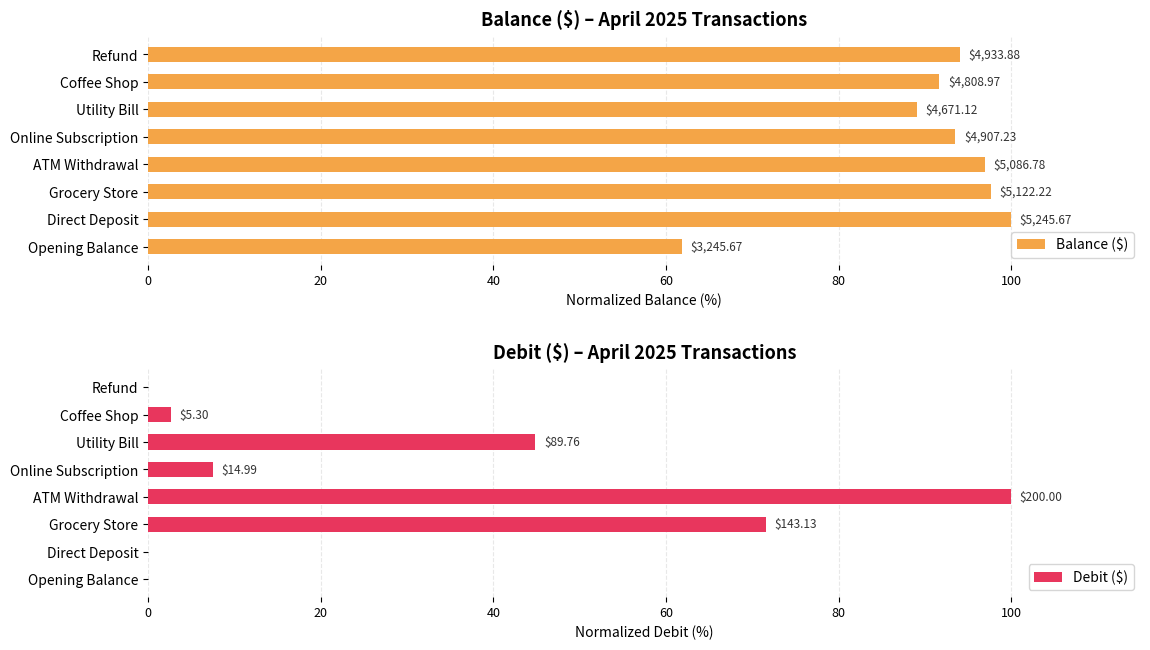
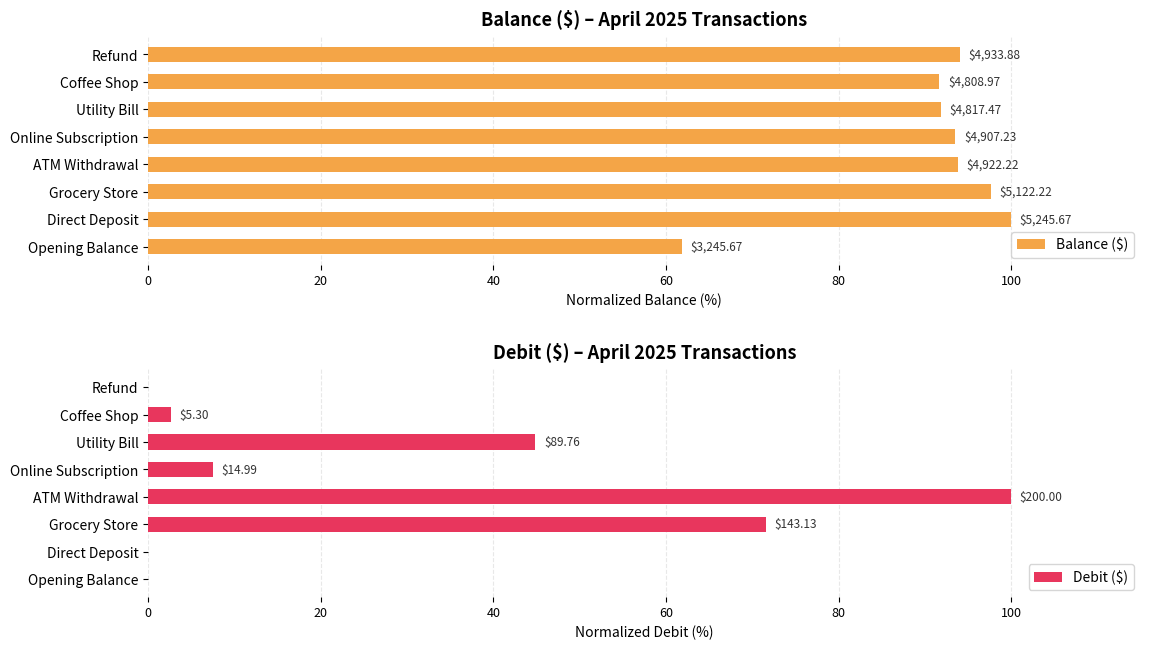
Balance ($) – April 2025 Transactions, Utility Bill: $4,671.12 -> $4,817.47
Balance ($) – April 2025 Transactions, ATM Withdrawal: $5,086.78 -> $4,922.22
